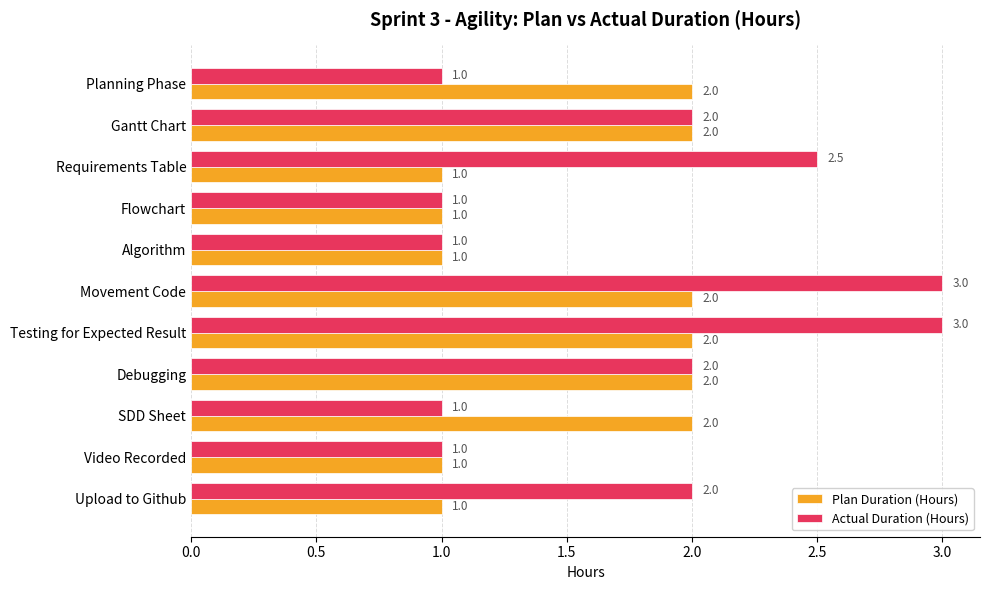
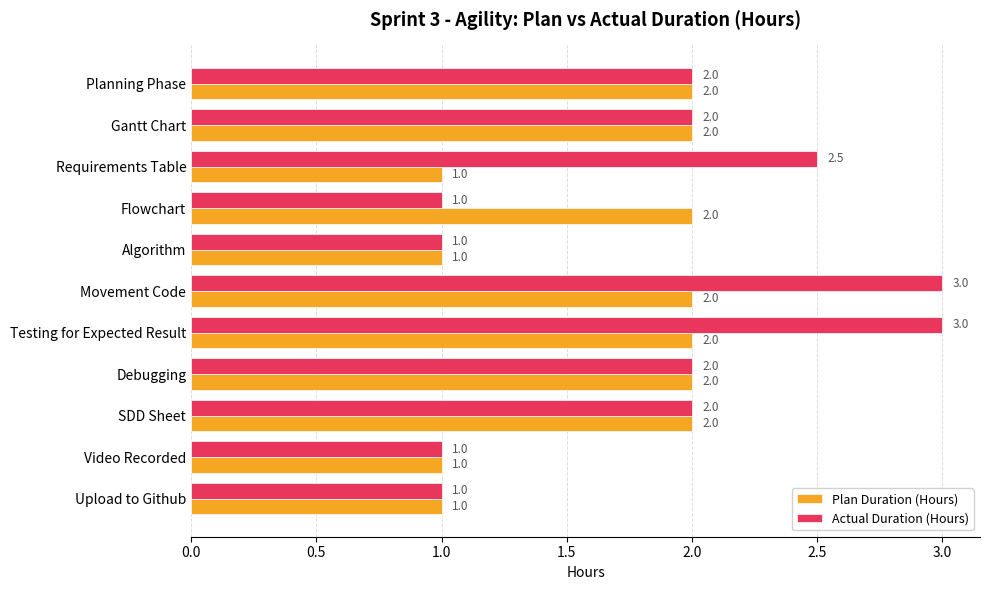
Actual Duration (Hours), Planning Phase: 1.0 -> 2.0
Plan Duration (Hours), Flowchart: 1.0 -> 2.0
Actual Duration (Hours), SDD Sheet: 1.0 -> 2.0
Actual Duration (Hours), Upload to Github: 2.0 -> 1.0
